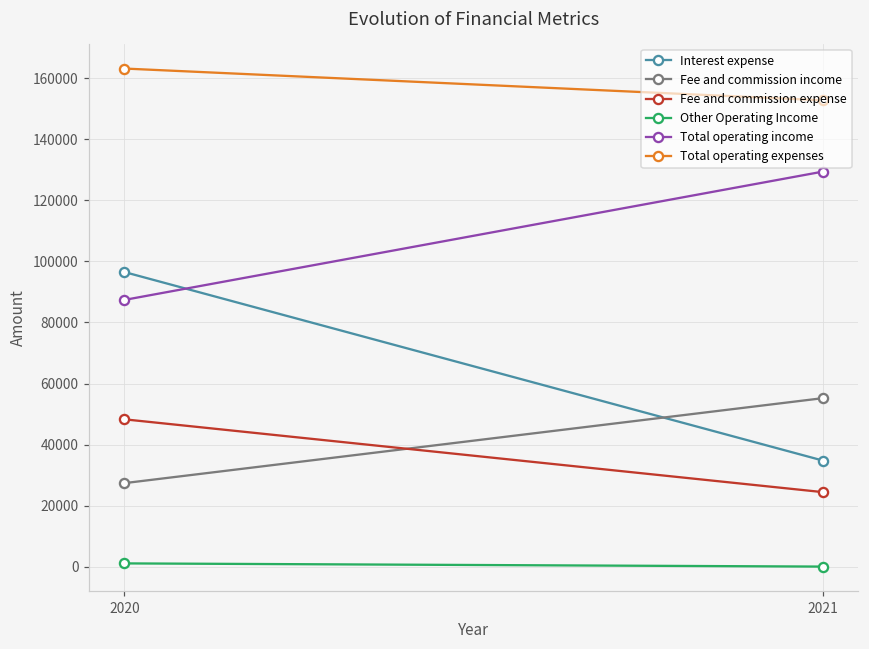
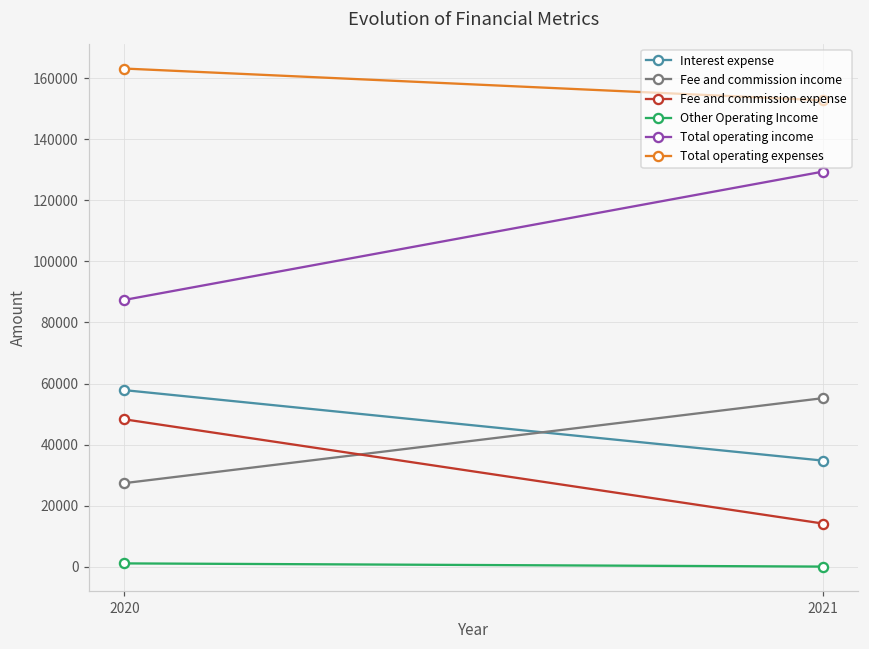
Interest expense, 2020: 97000 -> 58000
Fee and commission expense, 2021: 24000 -> 14000
